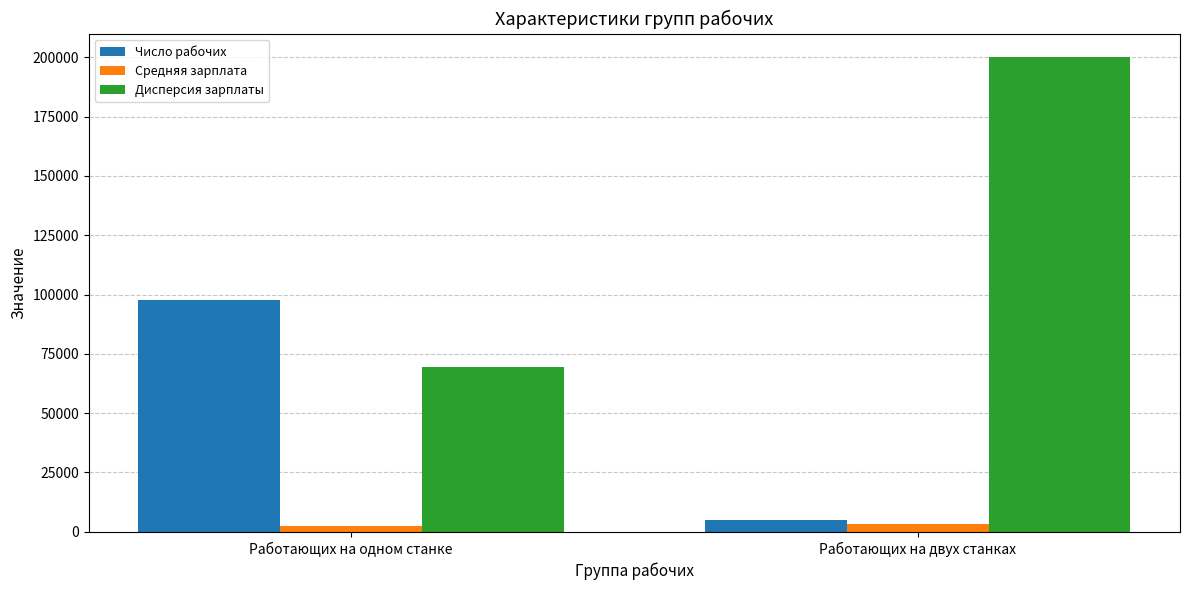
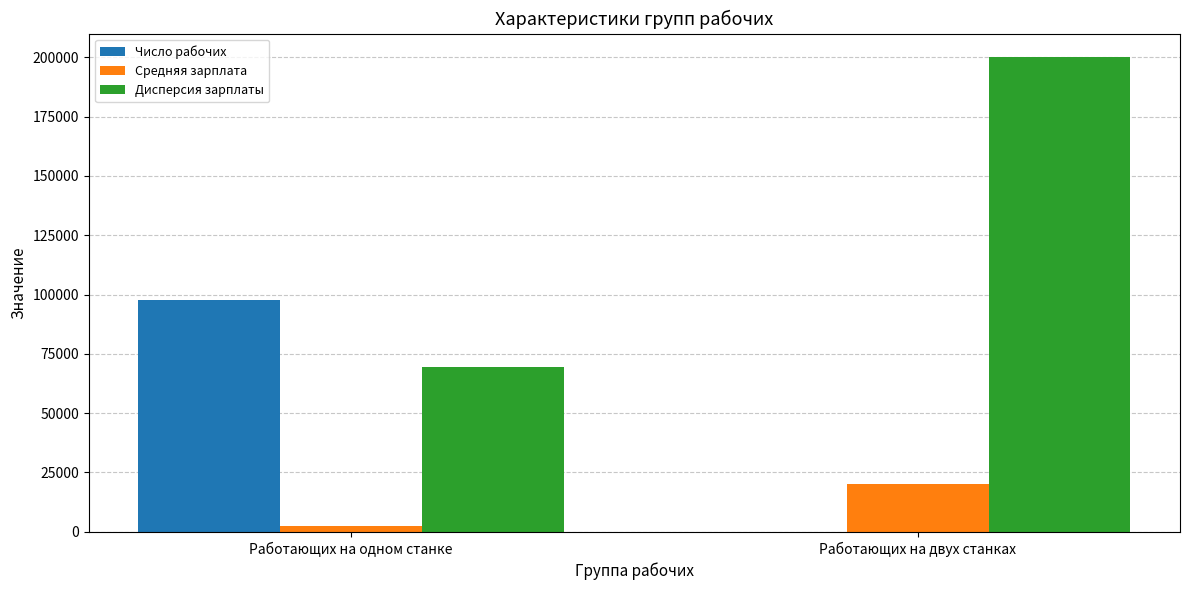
Число рабочих, Работающих на двух станках: 5000 -> 0
Средняя зарплата, Работающих на двух станках: 3000 -> 20000
